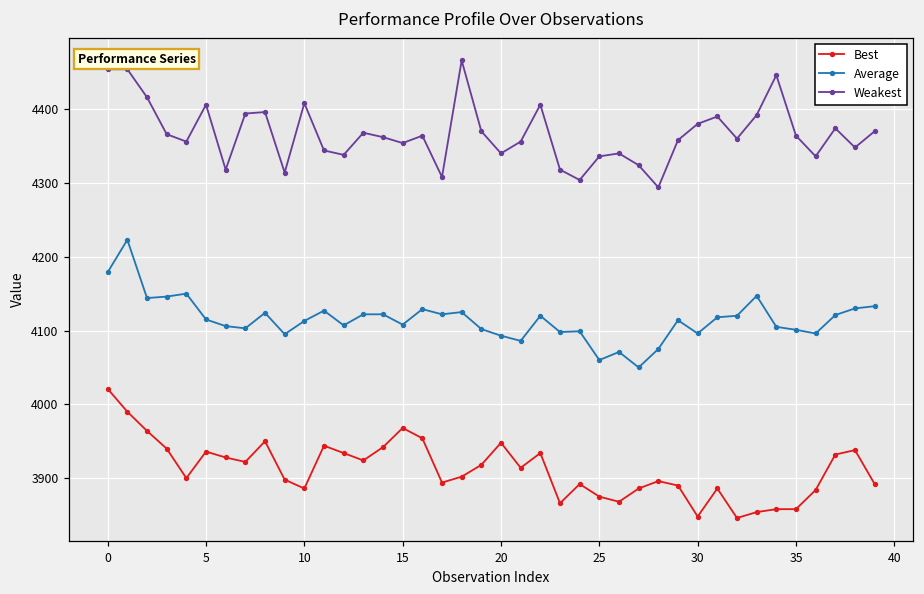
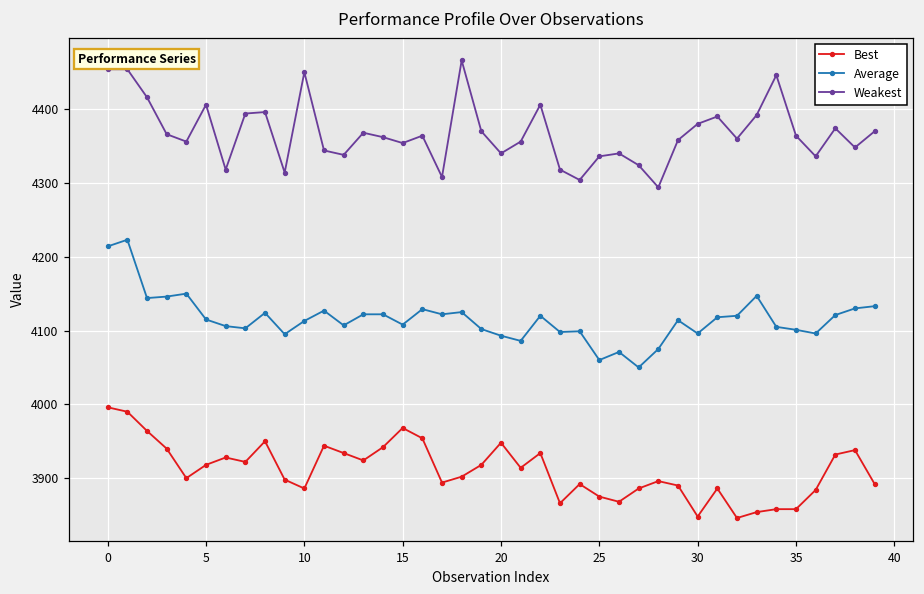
Best, 0: 4020 -> 4000
Average, 0: 4180 -> 4210
Best, 5: 3940 -> 3920
Weakest, 10: 4410 -> 4450
